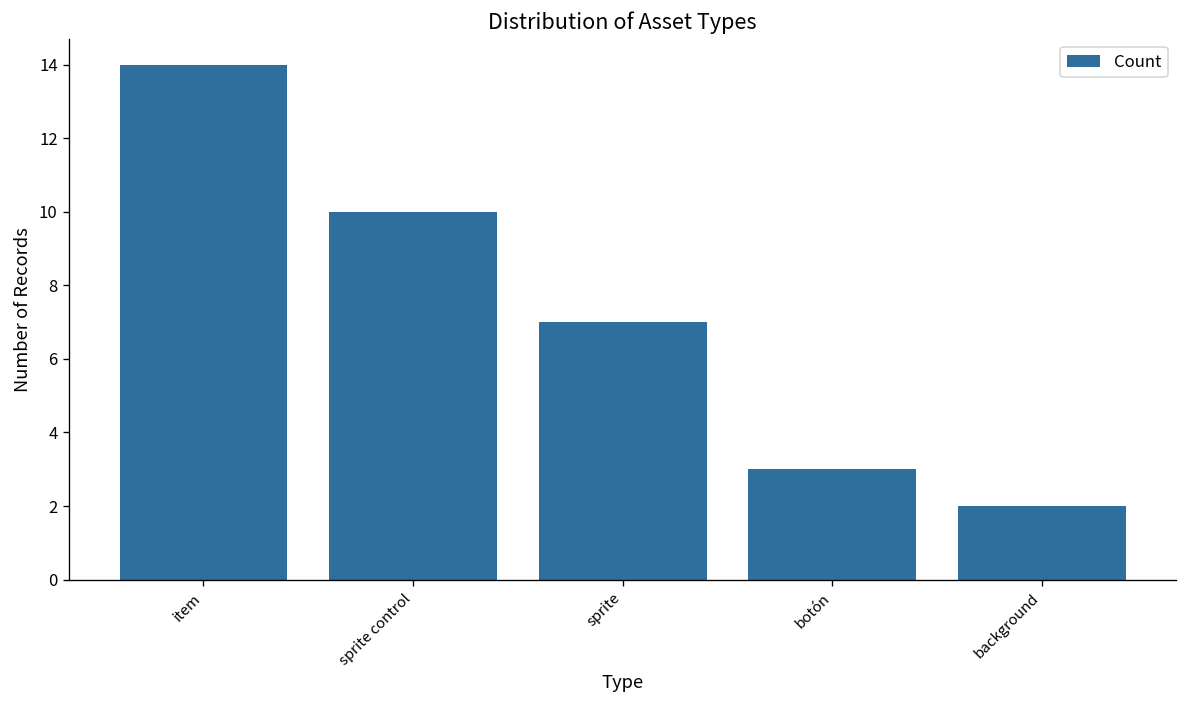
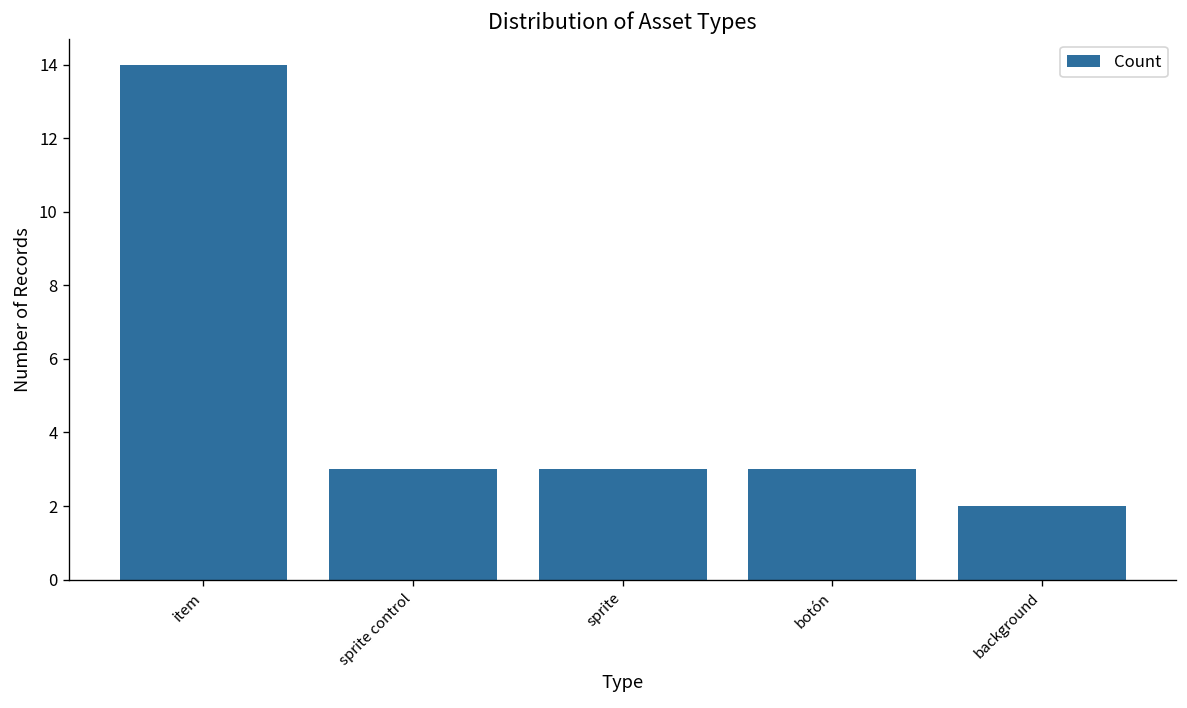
sprite control: 10 -> 3
sprite: 7 -> 3
